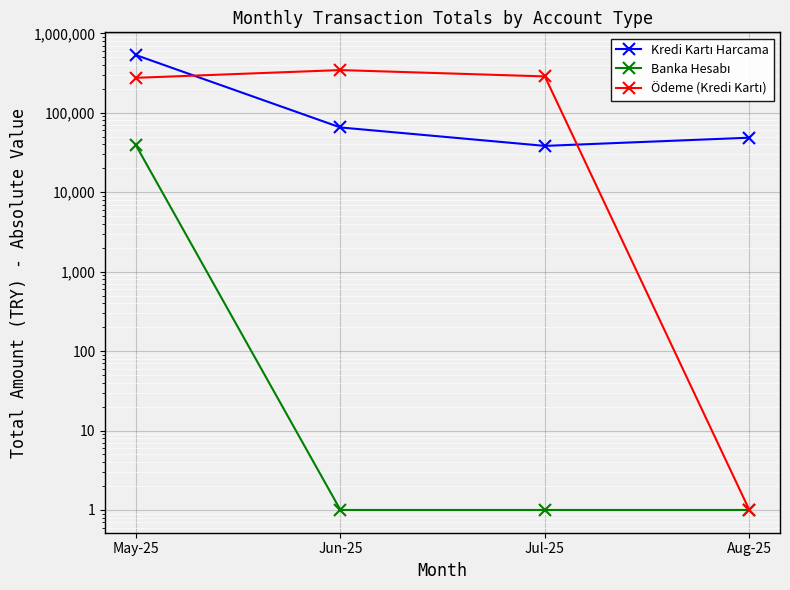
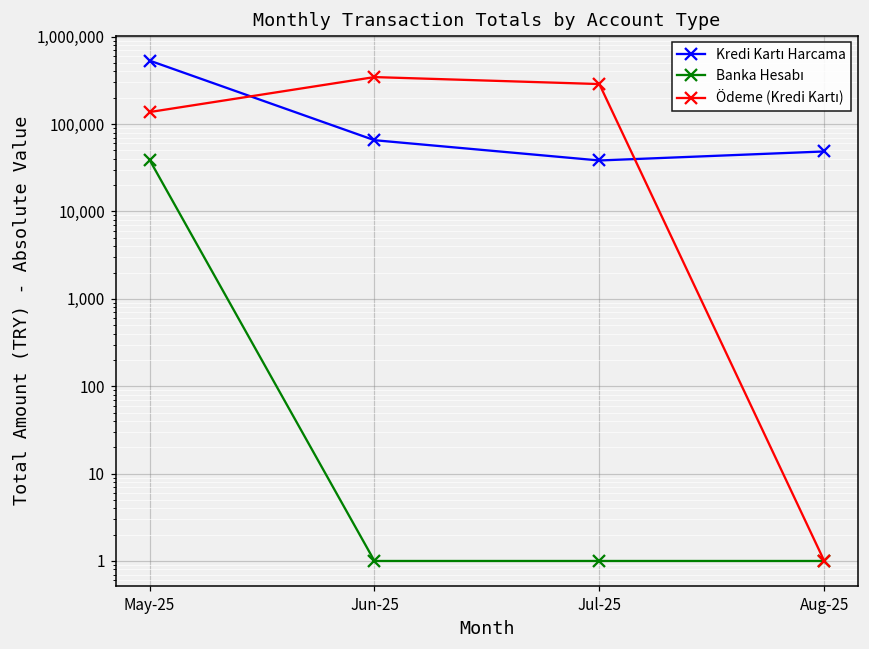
Ödeme (Kredi Kartı), May-25: 280,000 -> 140,000
